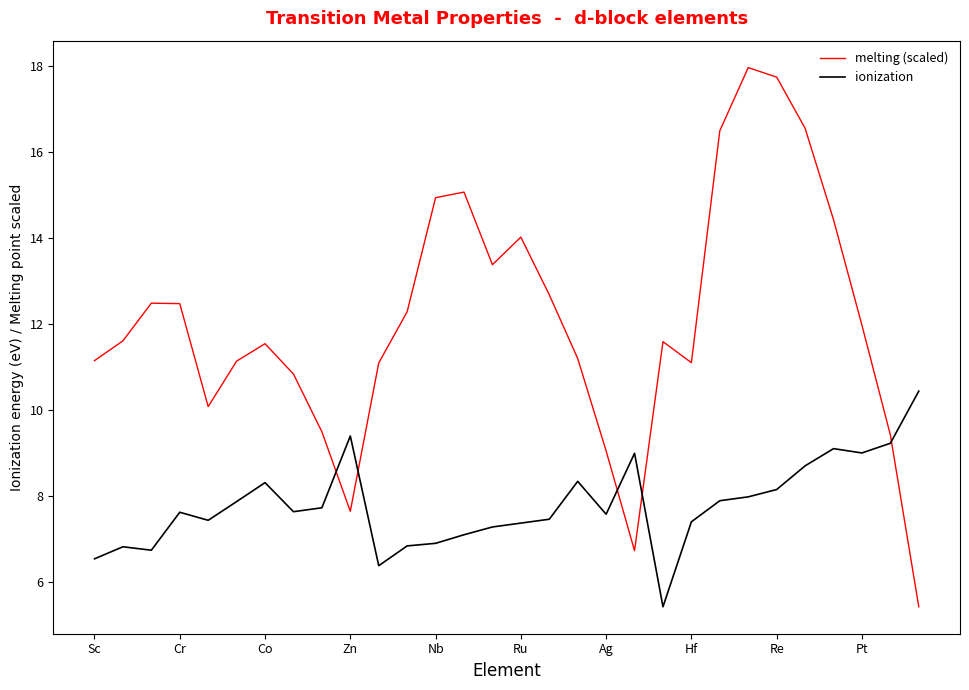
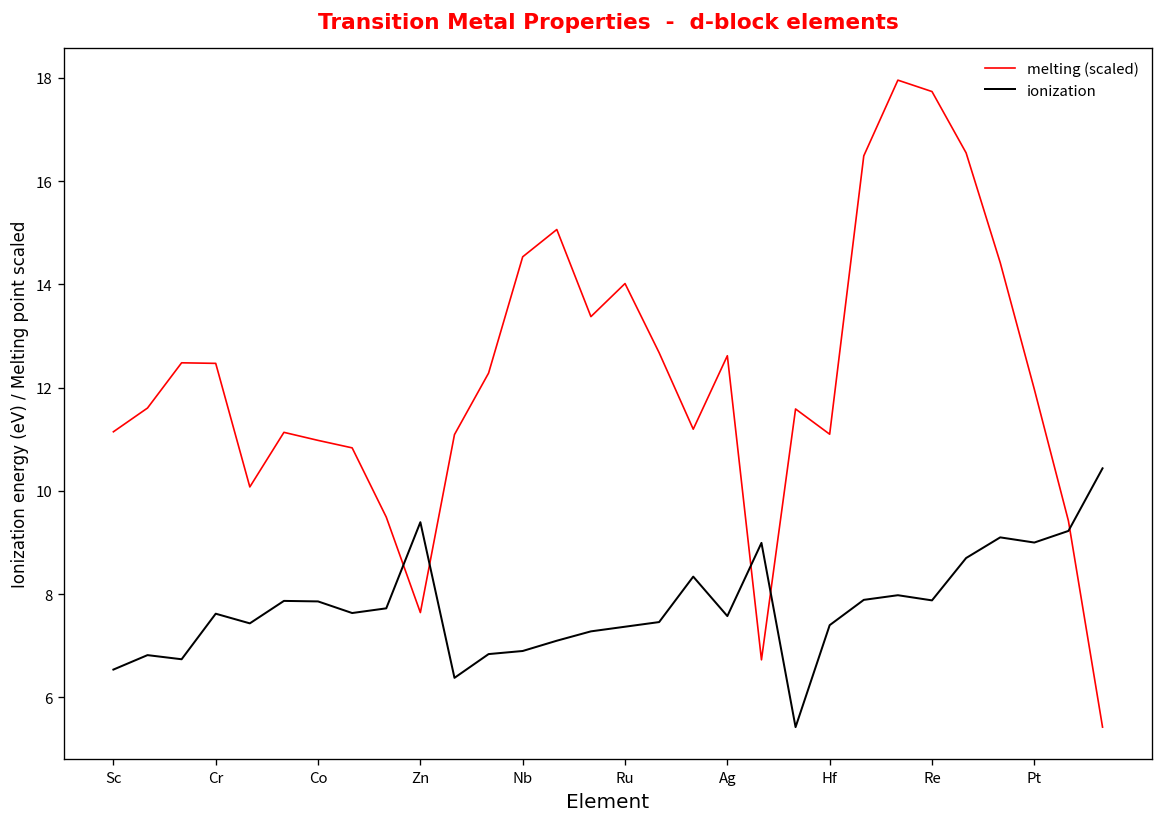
melting (scaled), Co: 11.5 -> 11.0
ionization, Co: 8.3 -> 7.9
melting (scaled), Nb: 14.9 -> 14.5
melting (scaled), Ag: 9.0 -> 12.6
ionization, Re: 8.2 -> 7.9
